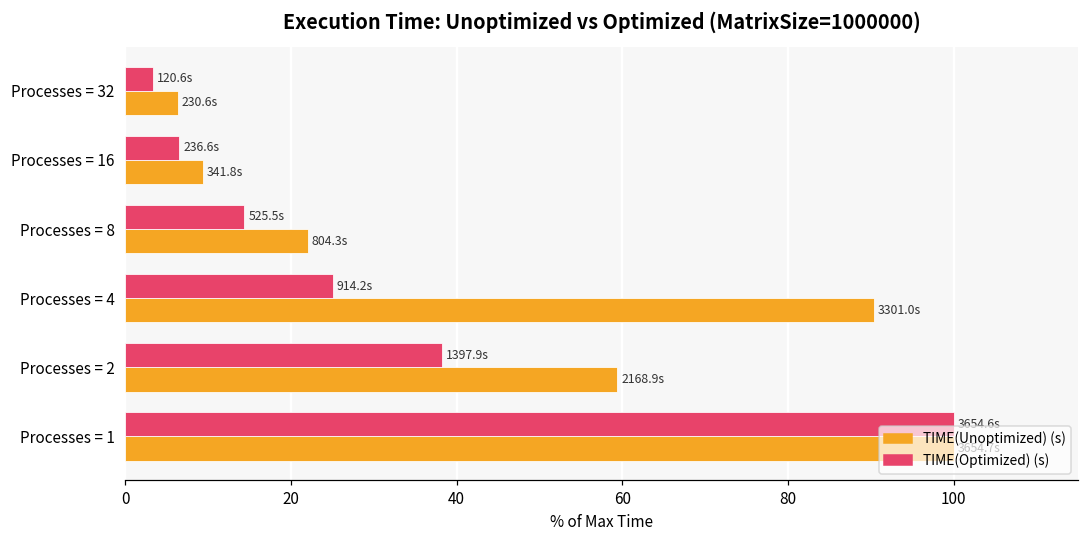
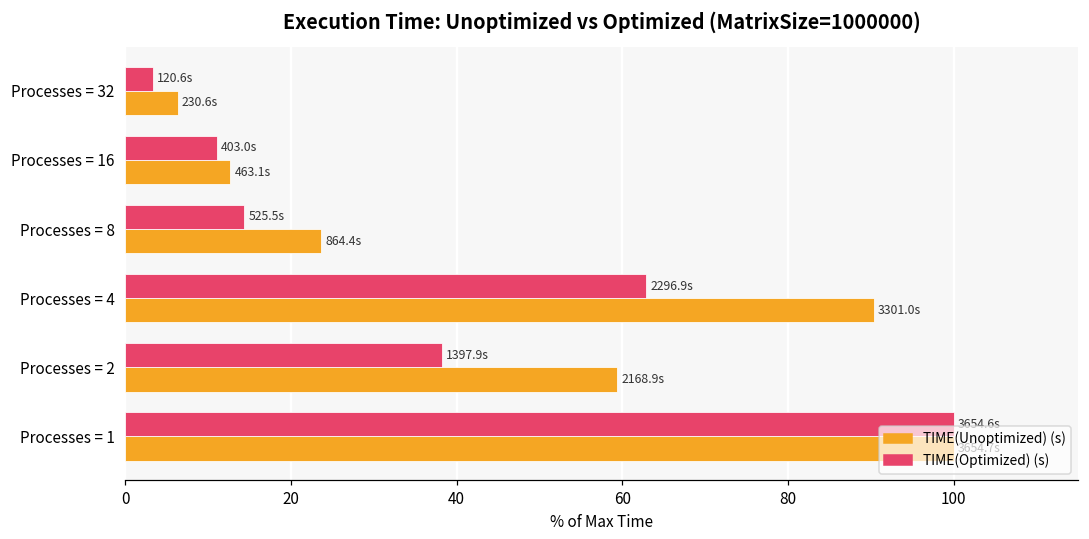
TIME(Optimized) (s), Processes = 16: 236.6s -> 403.0s
TIME(Unoptimized) (s), Processes = 16: 341.8s -> 463.1s
TIME(Unoptimized) (s), Processes = 8: 804.3s -> 864.4s
TIME(Optimized) (s), Processes = 4: 914.2s -> 2296.9s
